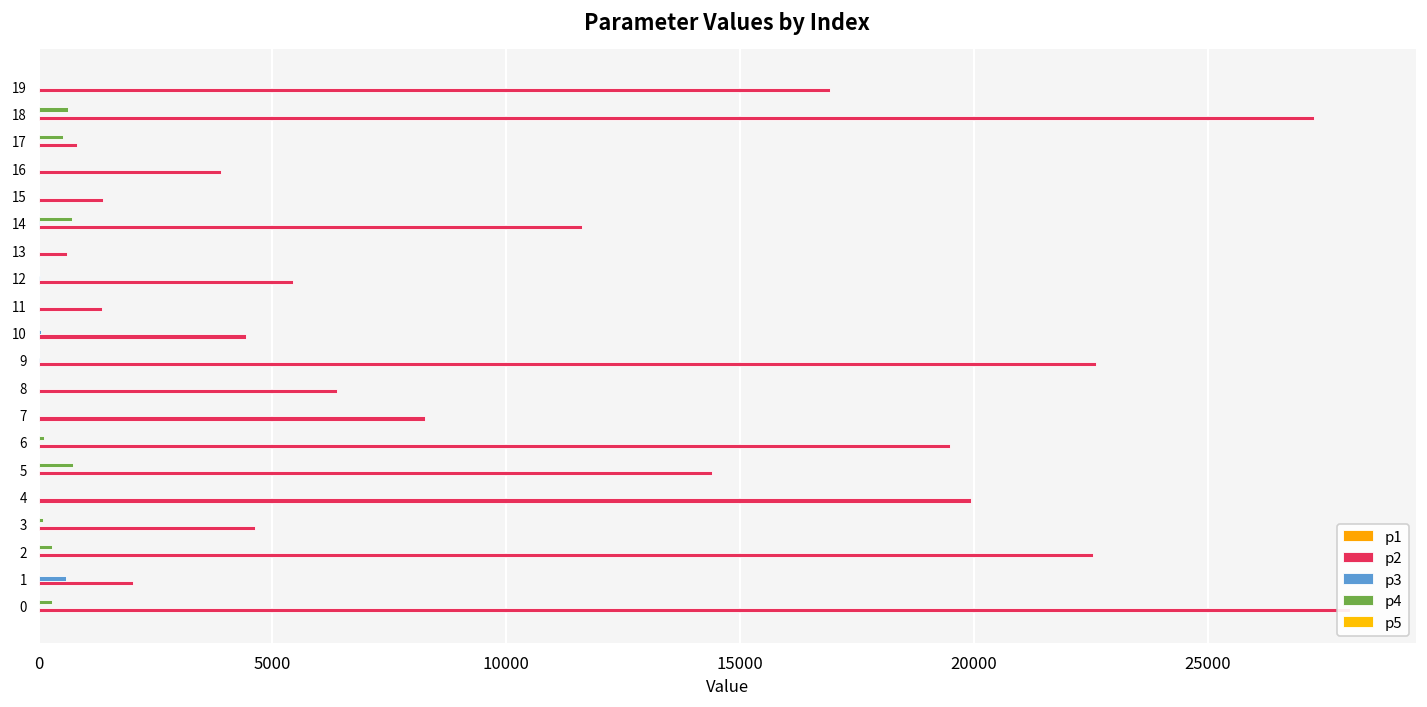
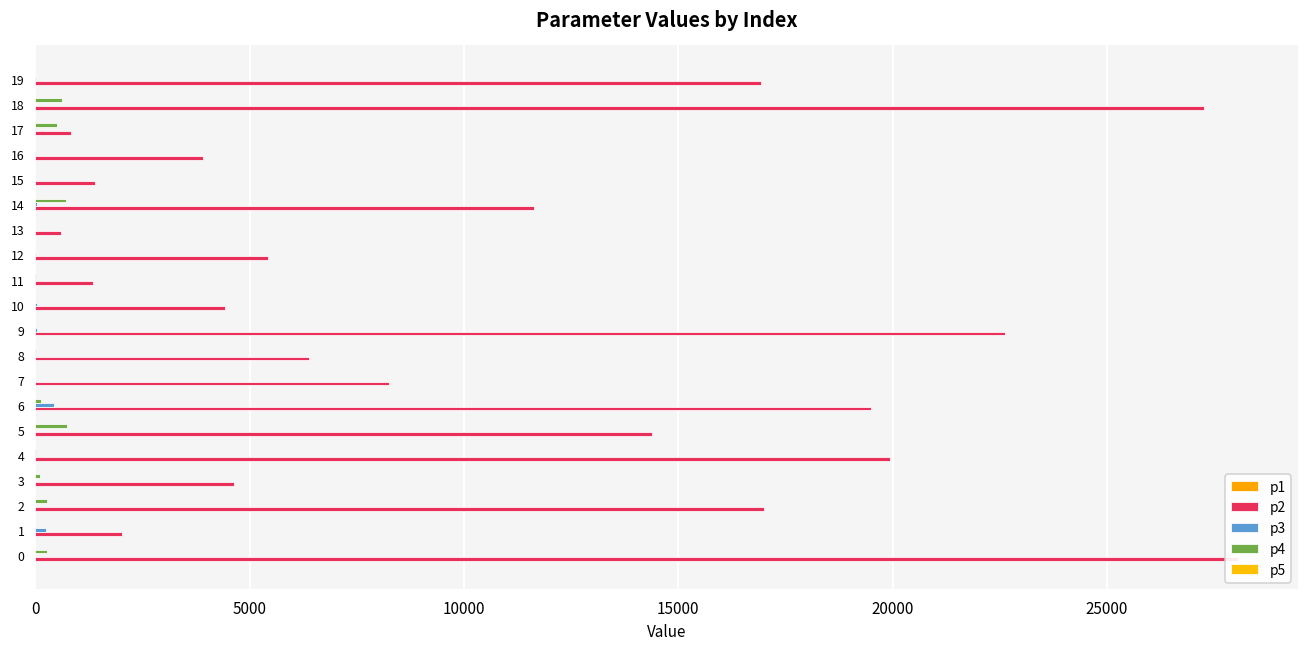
p3, 6: 0 -> 400
p2, 2: 22600 -> 17000
p3, 1: 600 -> 200
